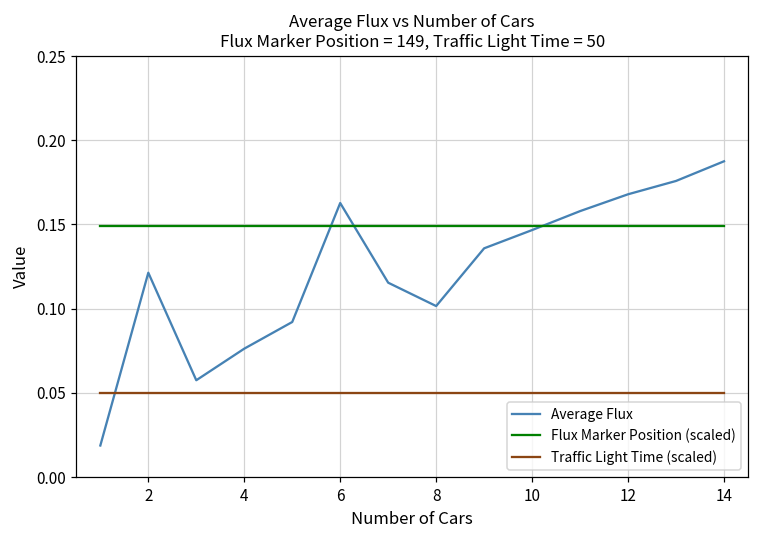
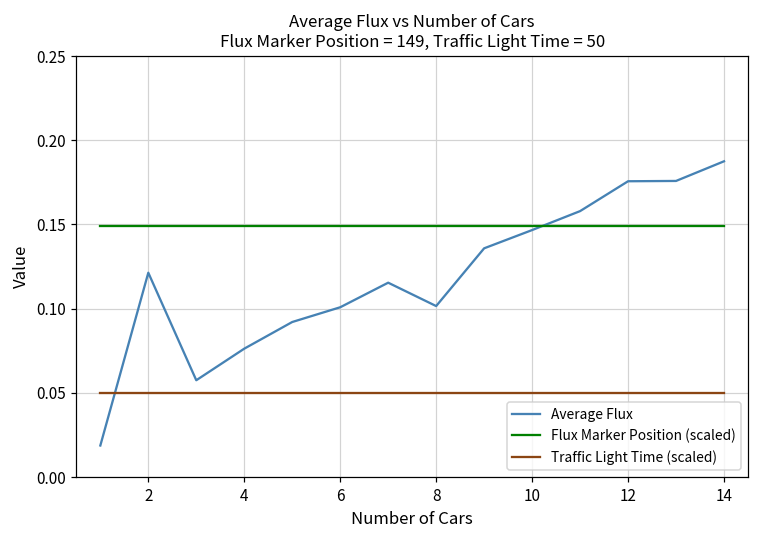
Average Flux, 6: 0.163 -> 0.101
Average Flux, 12: 0.168 -> 0.176
